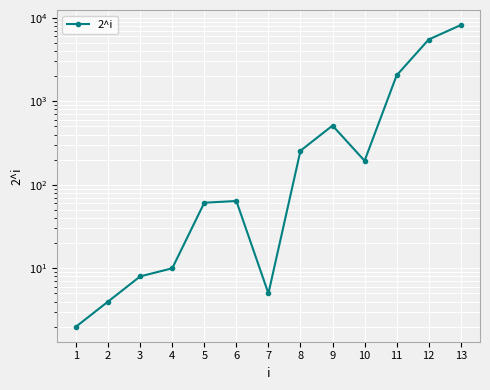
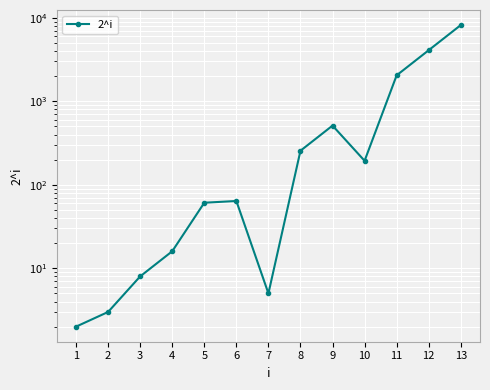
2: 4 -> 3
4: 10 -> 16
12: 6000 -> 4000
